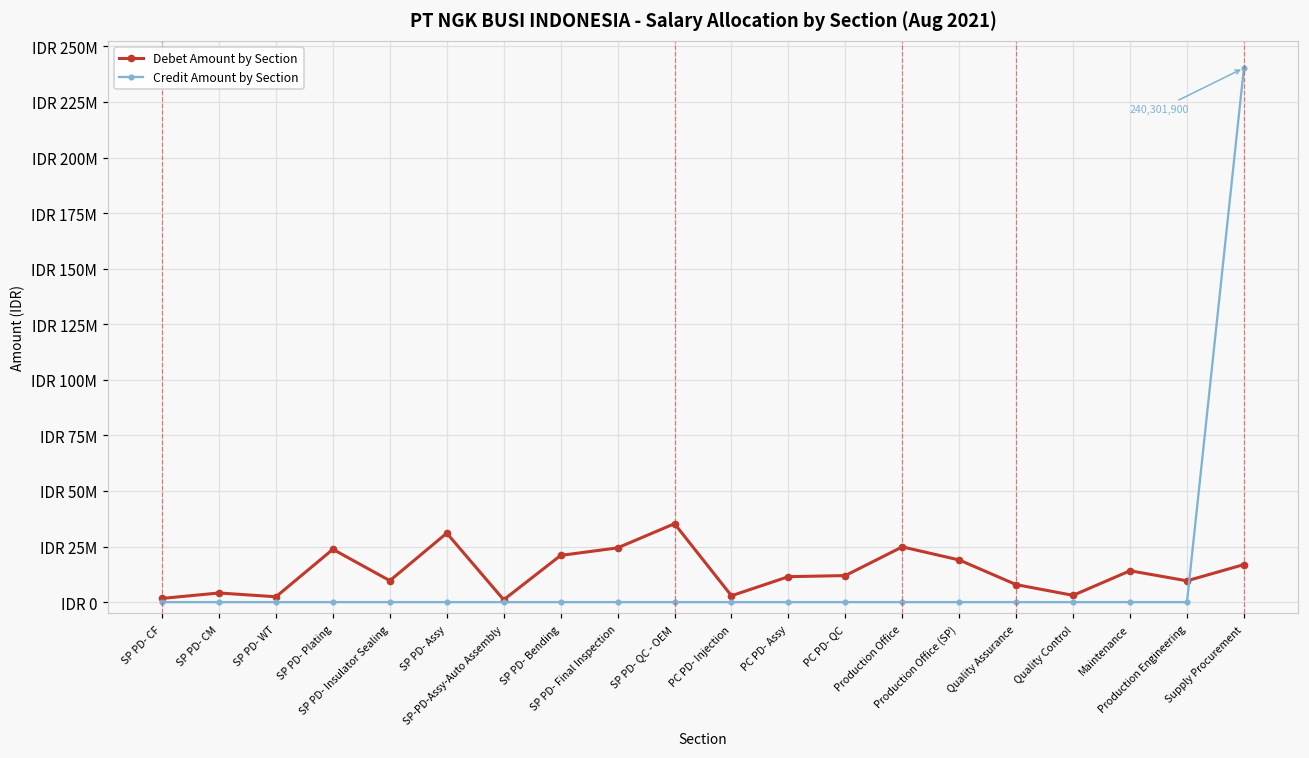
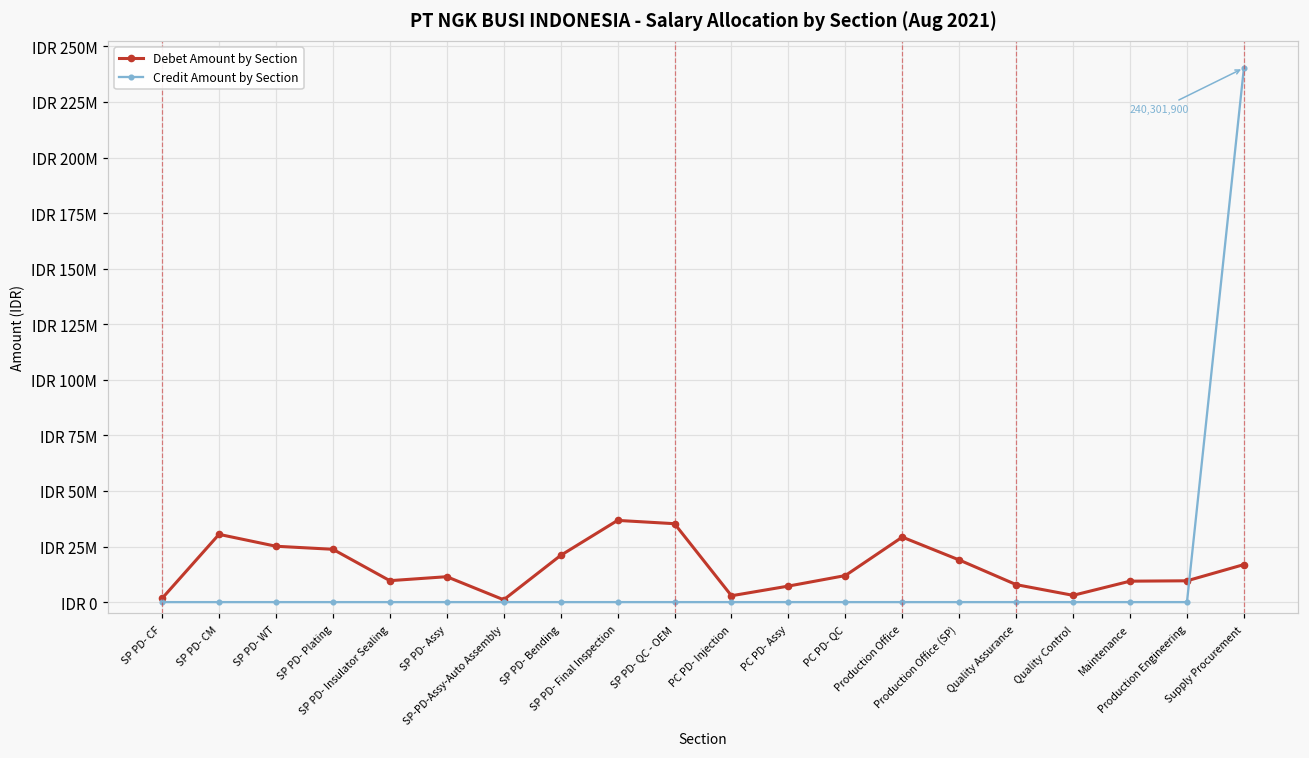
Debet Amount by Section, SP PD- CM: IDR 4000000 -> IDR 30000000
Debet Amount by Section, SP PD- WT: IDR 2000000 -> IDR 25000000
Debet Amount by Section, SP PD- Assy: IDR 31000000 -> IDR 11000000
Debet Amount by Section, SP PD- Final Inspection: IDR 24000000 -> IDR 37000000
Debet Amount by Section, PC PD- Assy: IDR 11000000 -> IDR 7000000
Debet Amount by Section, Production Office: IDR 25000000 -> IDR 29000000
Debet Amount by Section, Maintenance: IDR 14000000 -> IDR 9000000
